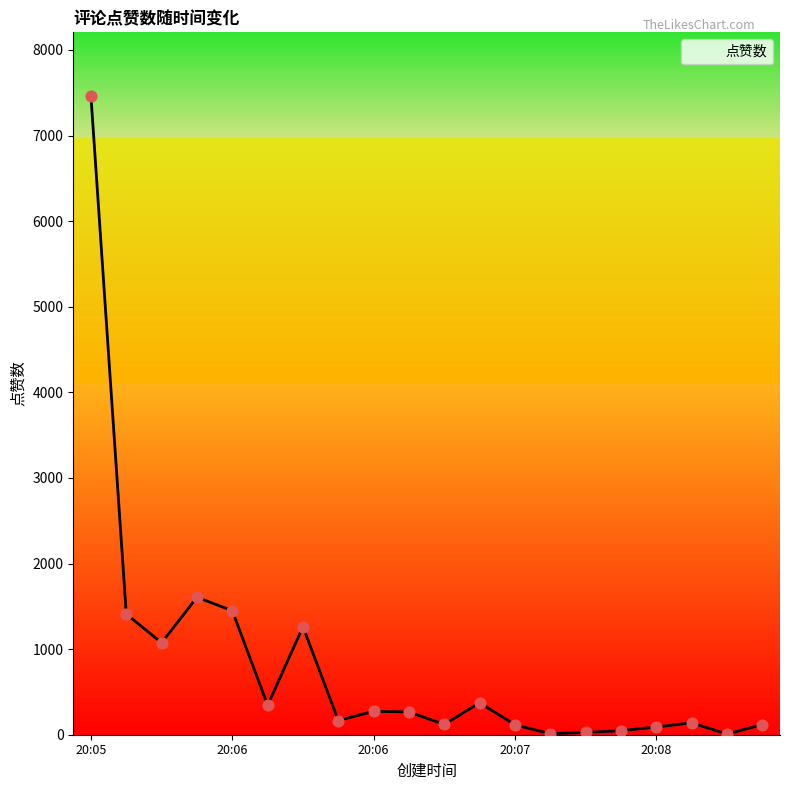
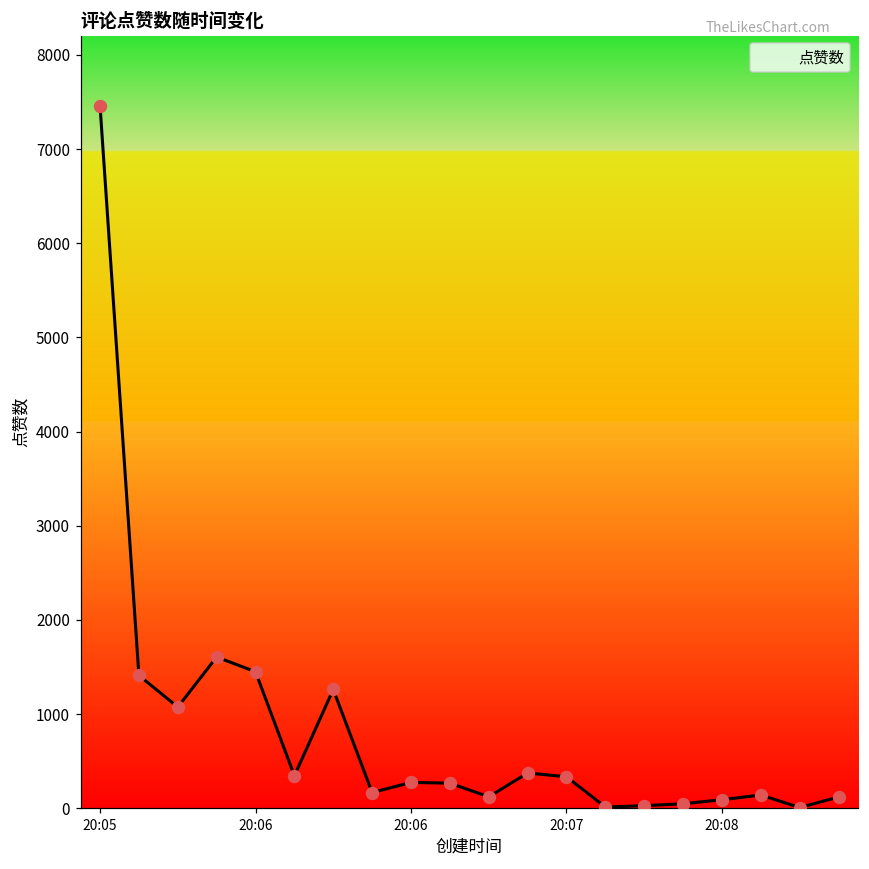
20:07: 100 -> 300
